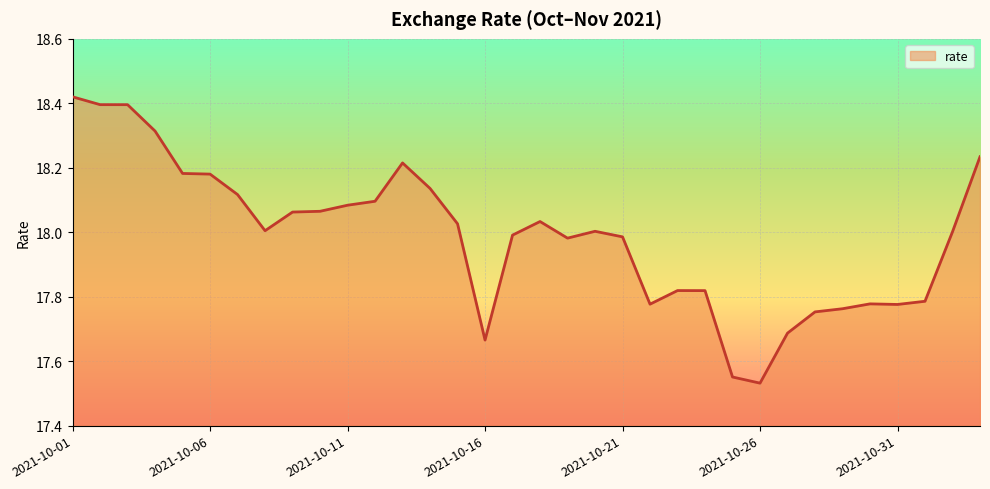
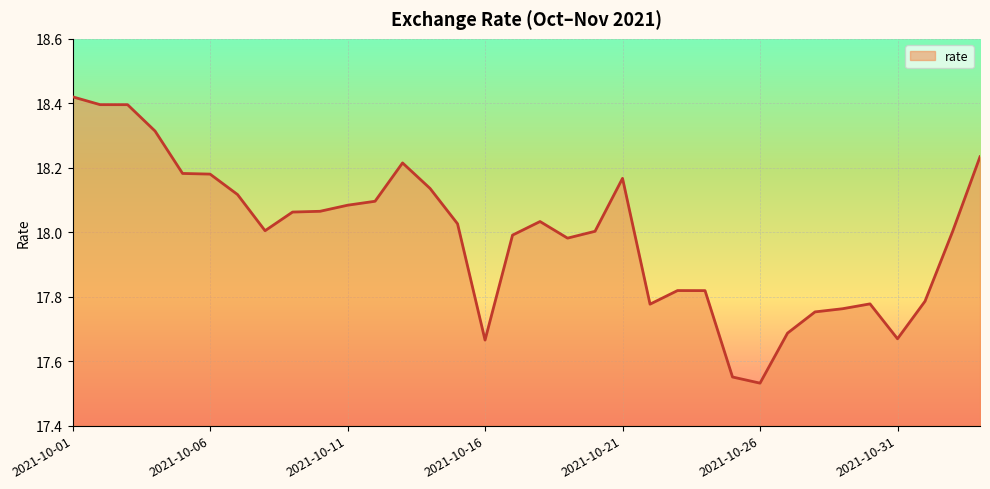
2021-10-21: 17.99 -> 18.17
2021-10-31: 17.78 -> 17.67
